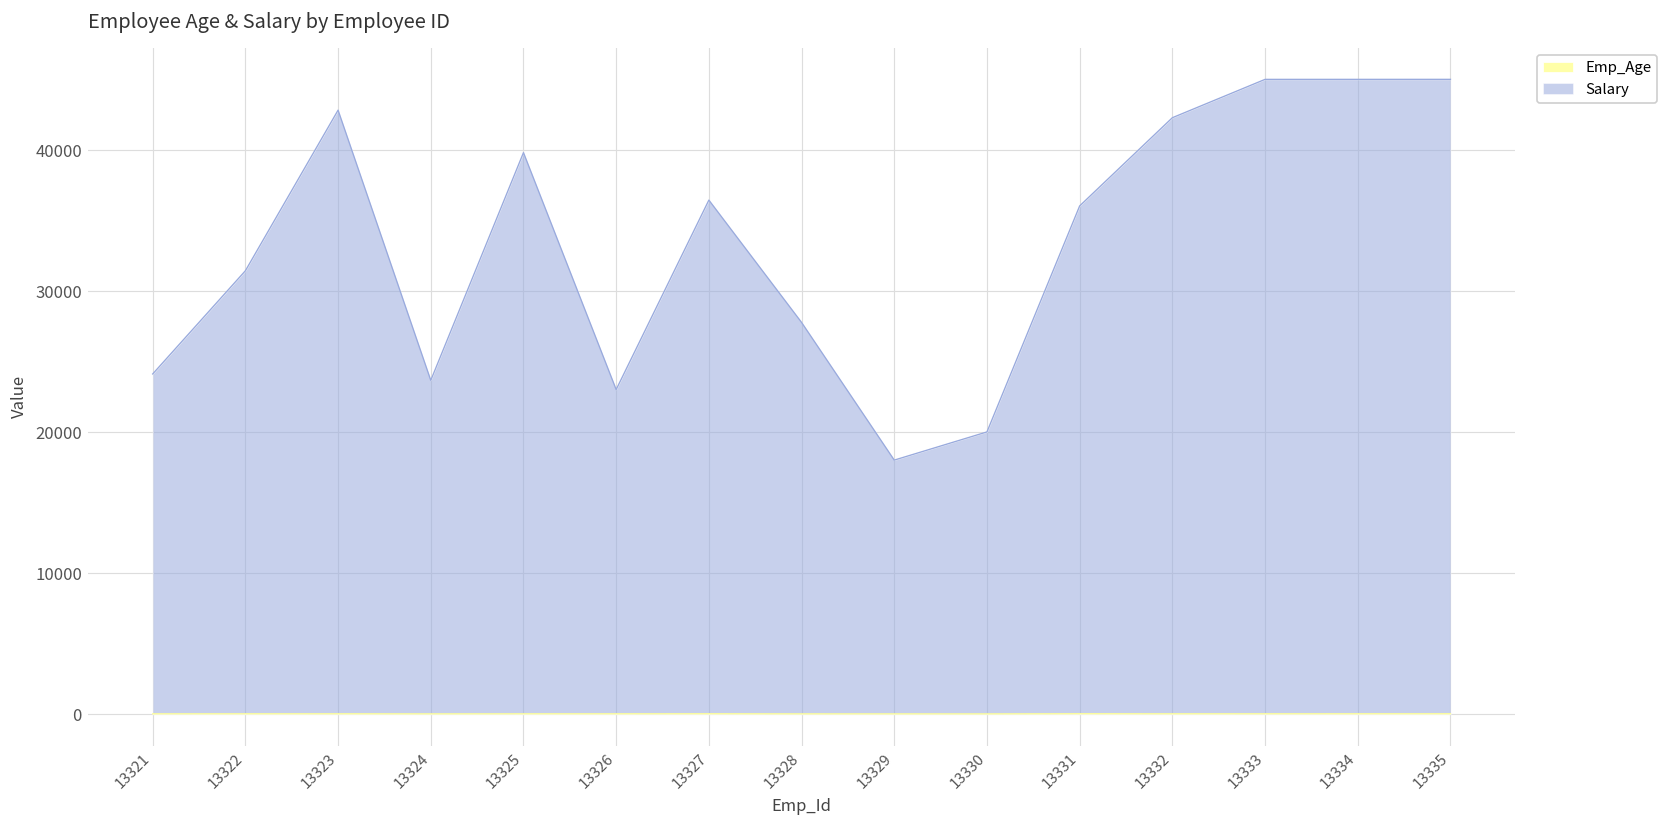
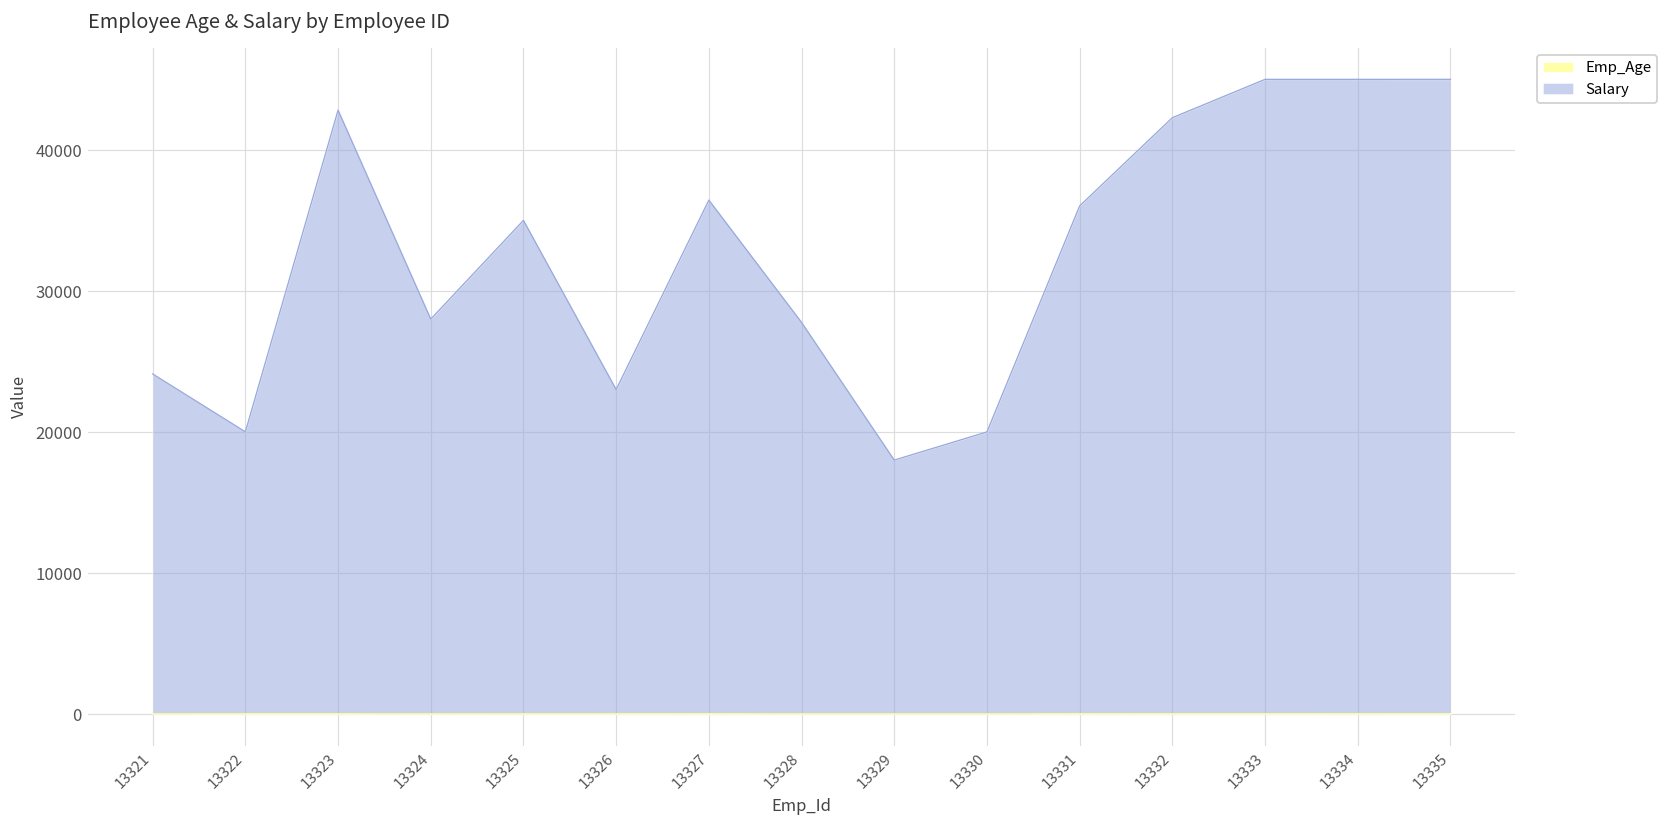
Salary, 13322: 31400 -> 20000
Salary, 13324: 23700 -> 28000
Salary, 13325: 39800 -> 35000
